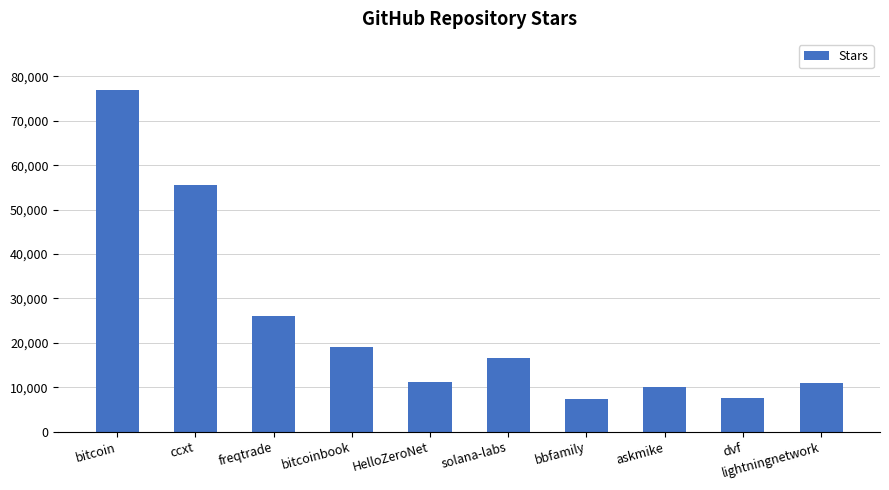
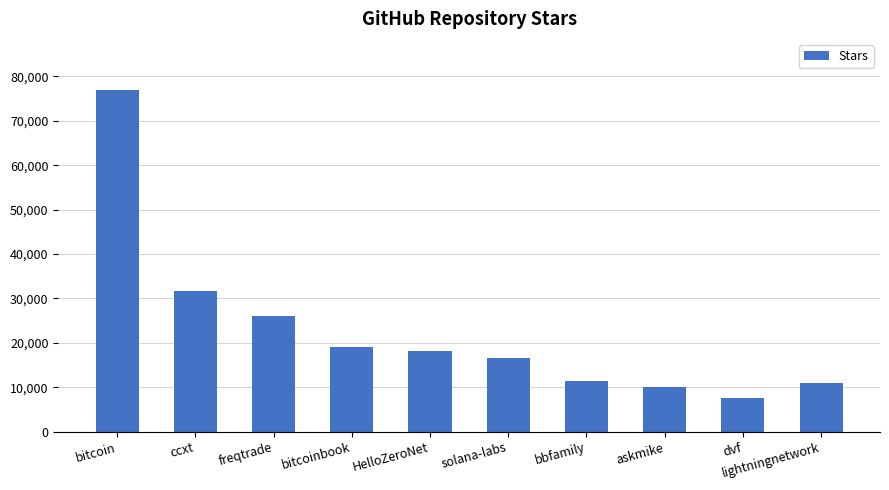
ccxt: 56,000 -> 32,000
HelloZeroNet: 11,000 -> 18,000
bbfamily: 7,000 -> 12,000
